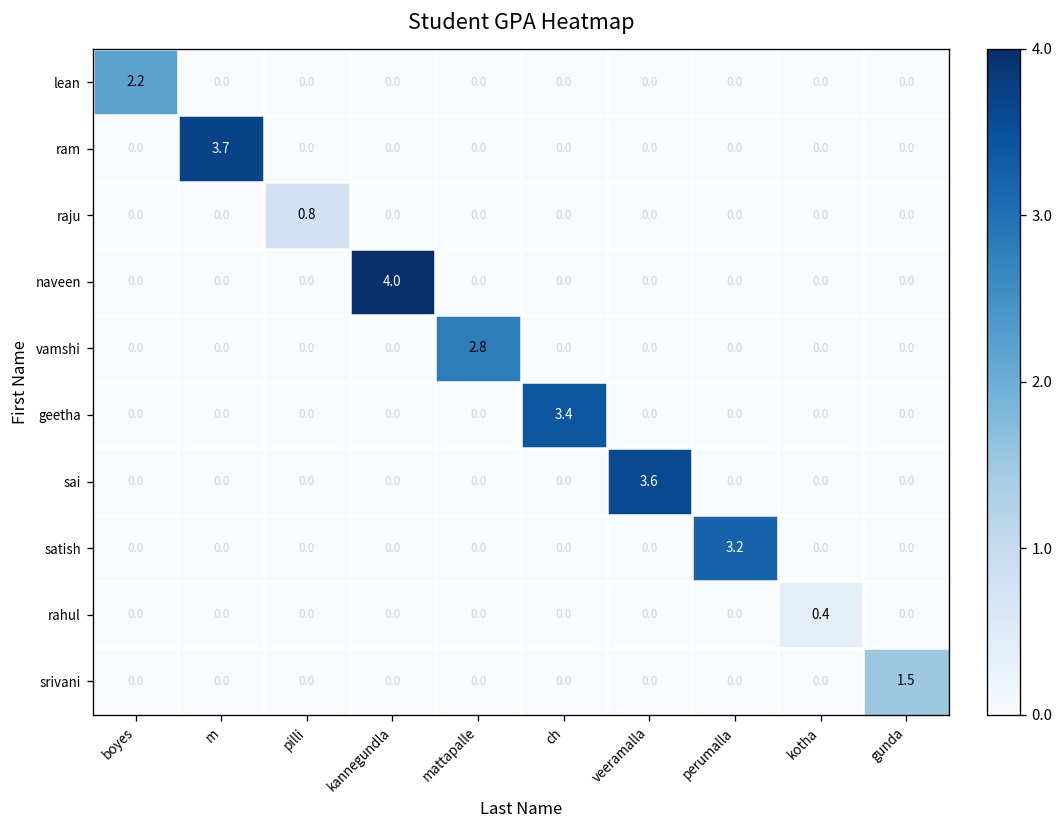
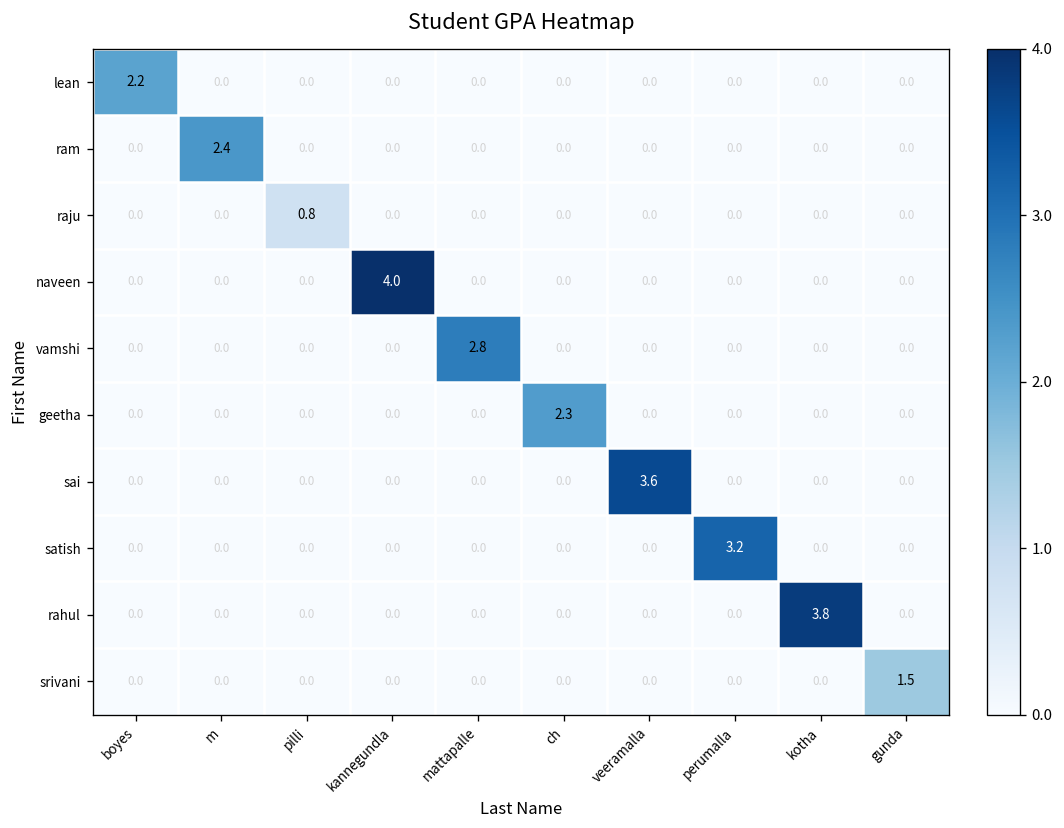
ram, m: 3.7 -> 2.4
geetha, ch: 3.4 -> 2.3
rahul, kotha: 0.4 -> 3.8
